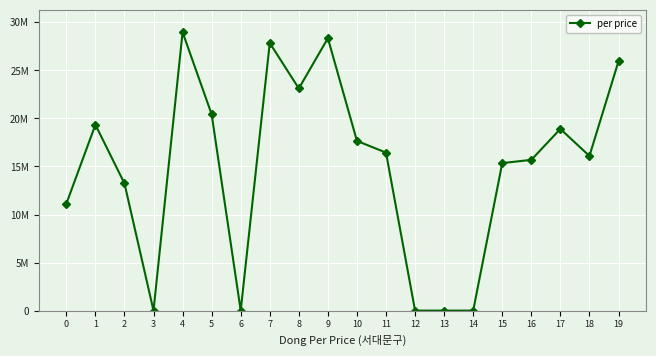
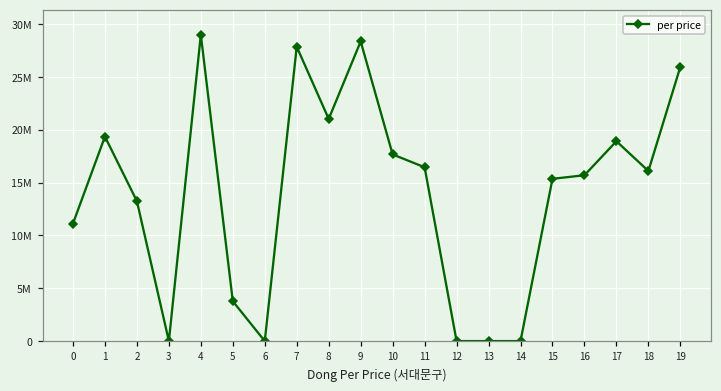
5: 20000000 -> 4000000
8: 23000000 -> 21000000
